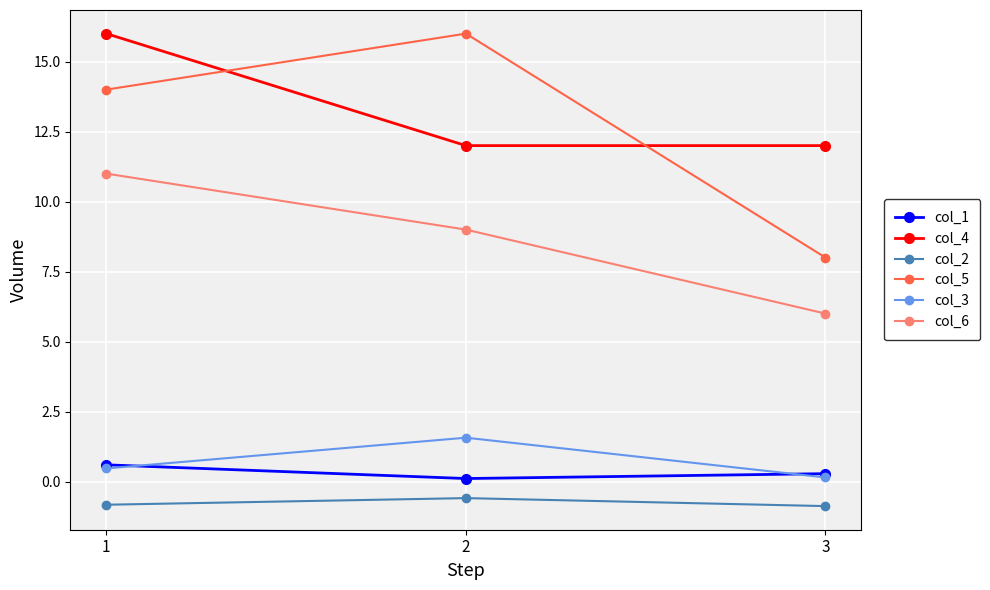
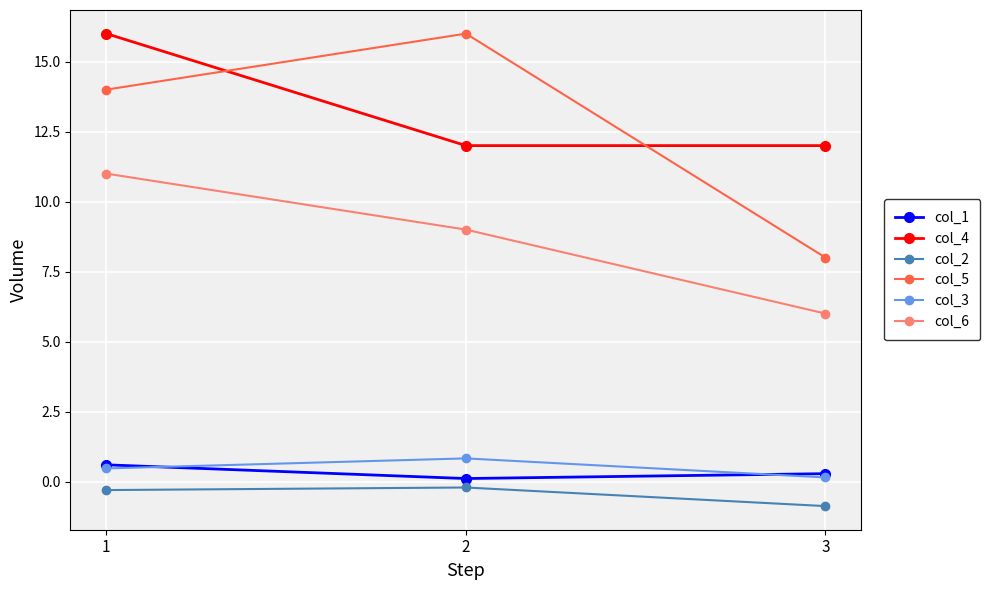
col_2, 1: -0.8 -> -0.3
col_2, 2: -0.6 -> -0.2
col_3, 2: 1.6 -> 0.8
